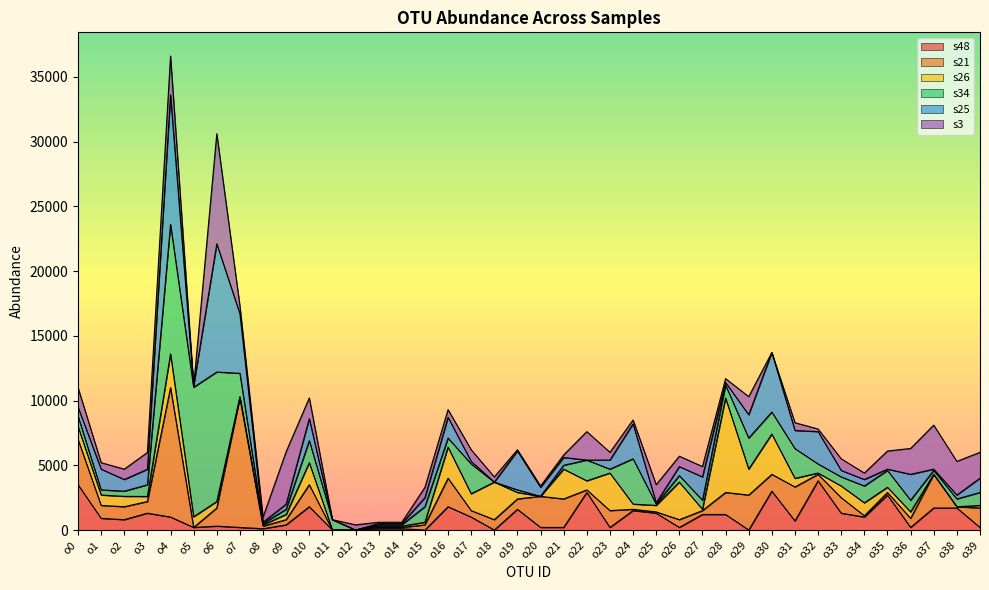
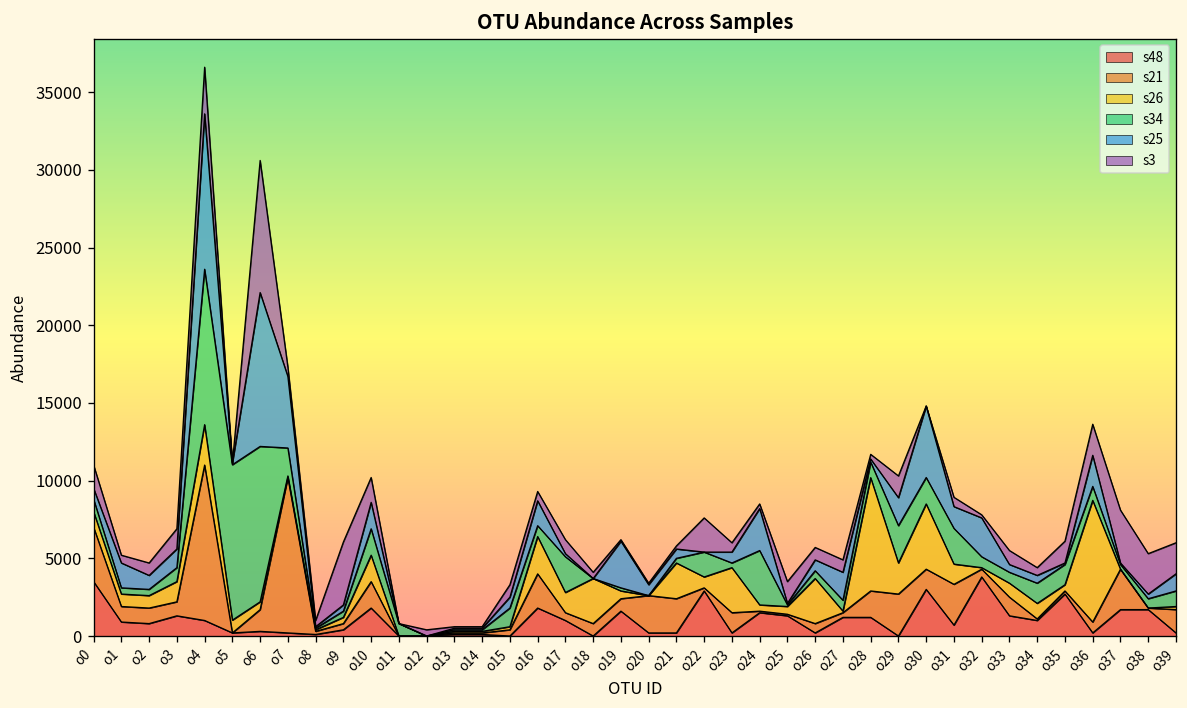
s26, o3: 400 -> 1300
s26, o30: 3100 -> 4200
s26, o31: 700 -> 1300
s26, o36: 500 -> 7800
